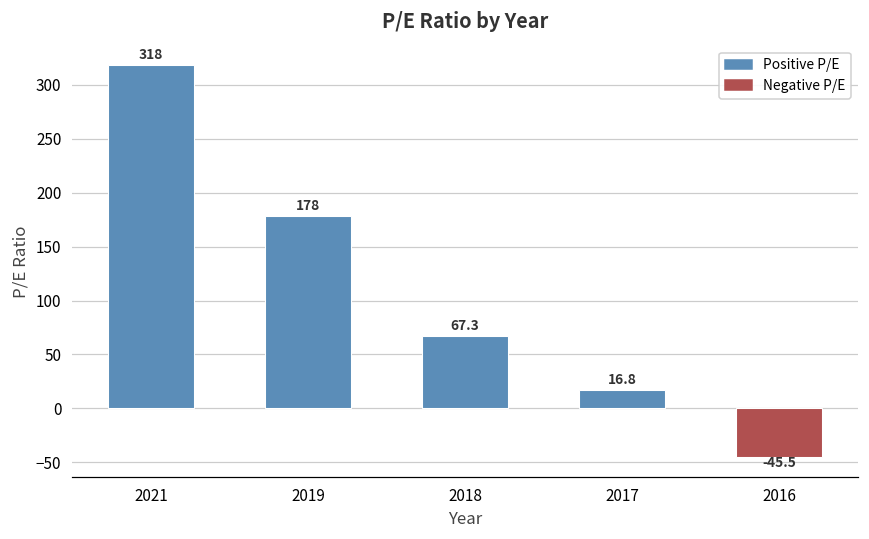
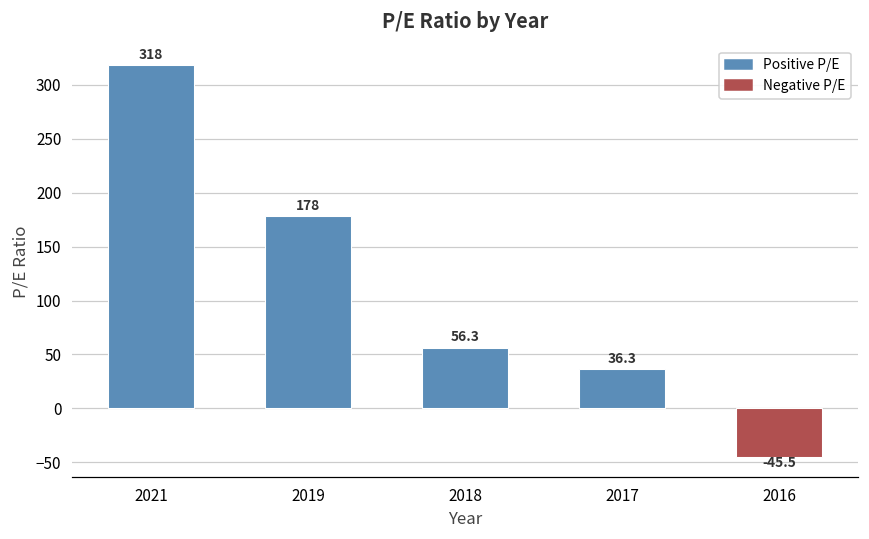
2018: 67.3 -> 56.3
2017: 16.8 -> 36.3
